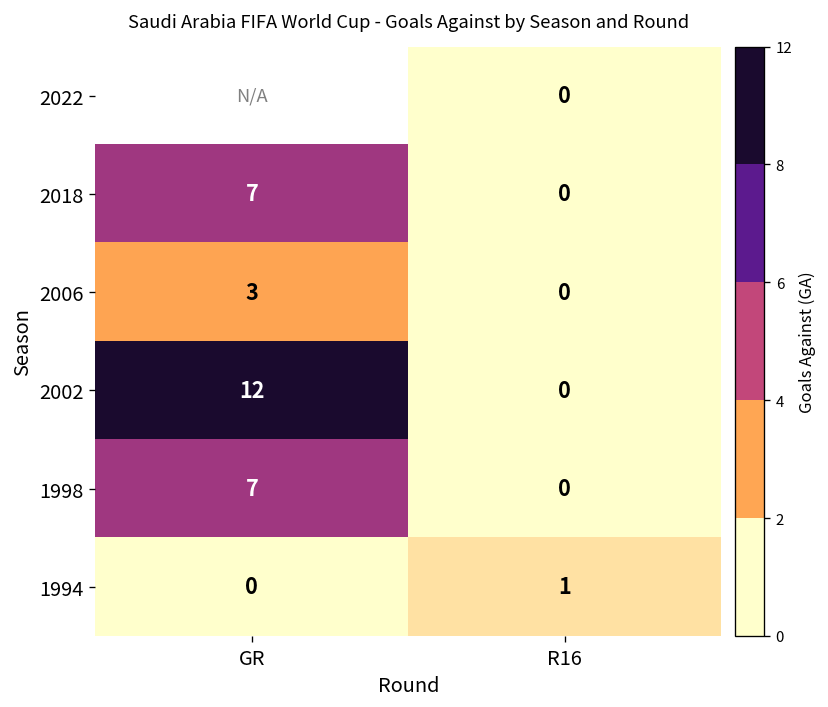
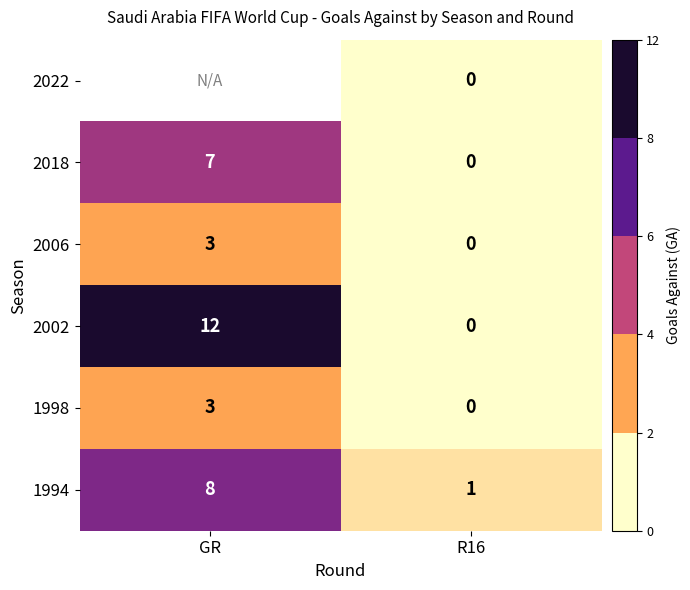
1998, GR: 7 -> 3
1994, GR: 0 -> 8
